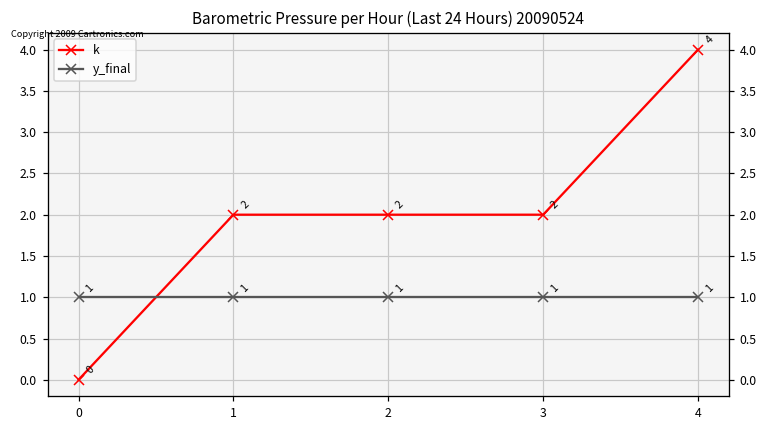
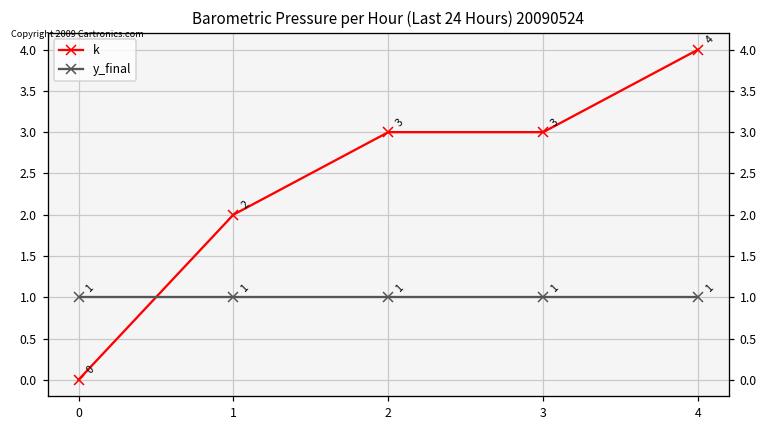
k, 2: 2 -> 3
k, 3: 2 -> 3
